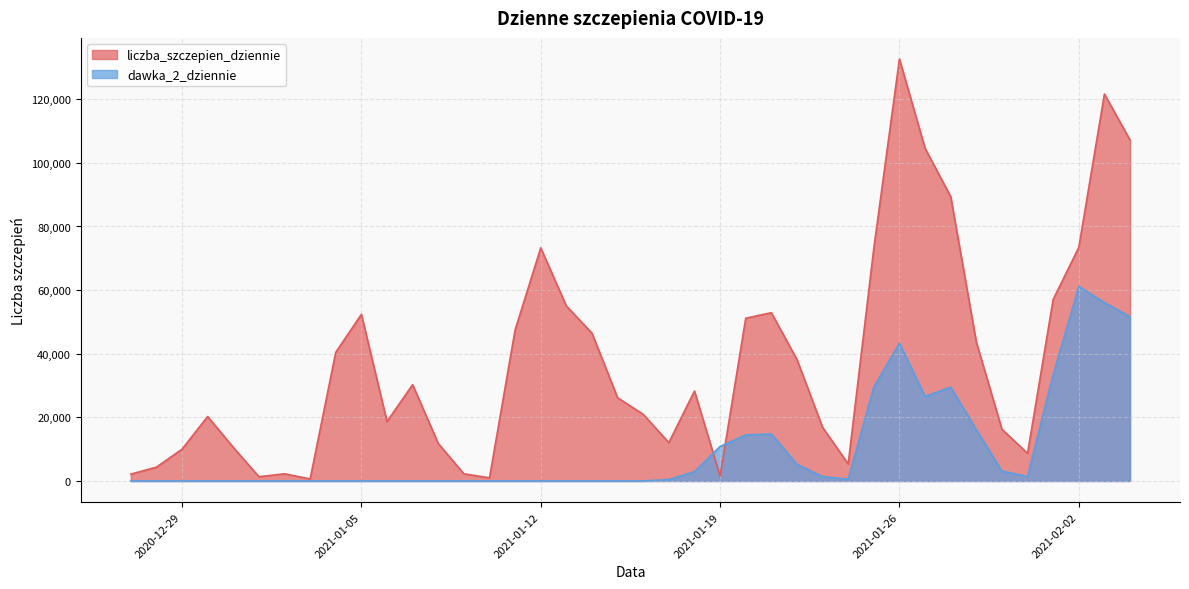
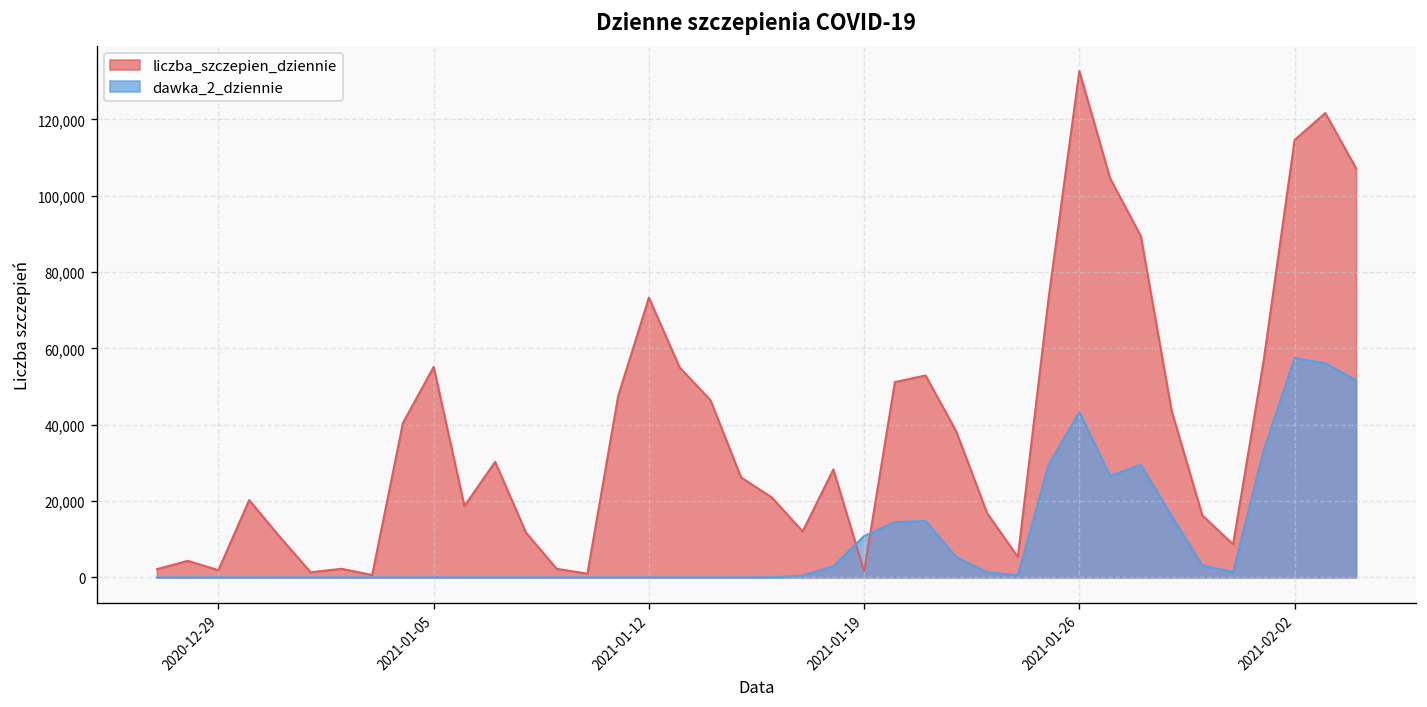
liczba_szczepien_dziennie, 2020-12-29: 10,000 -> 2,000
liczba_szczepien_dziennie, 2021-01-05: 52,000 -> 55,000
liczba_szczepien_dziennie, 2021-02-02: 73,000 -> 115,000
dawka_2_dziennie, 2021-02-02: 61,000 -> 57,000
